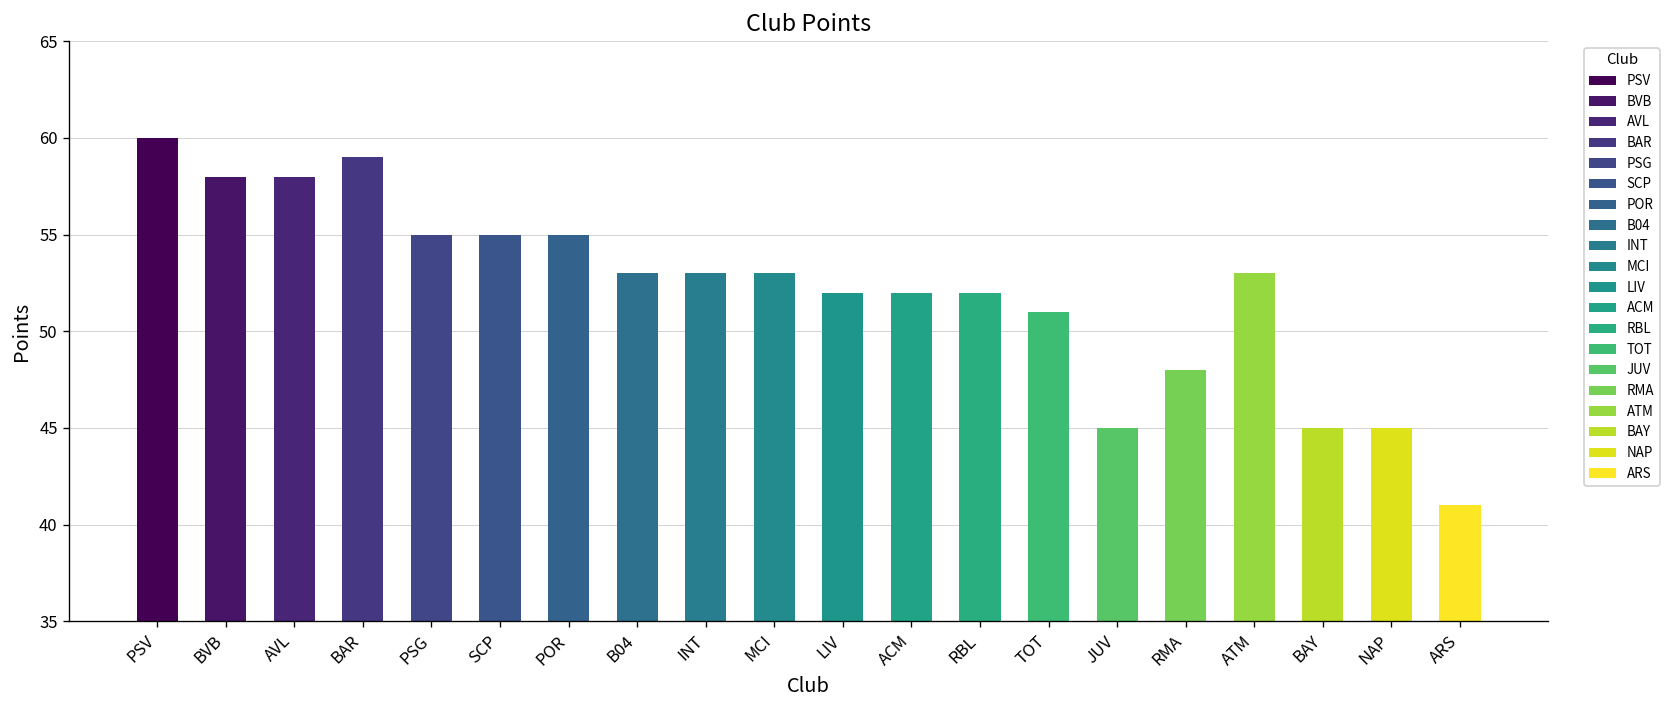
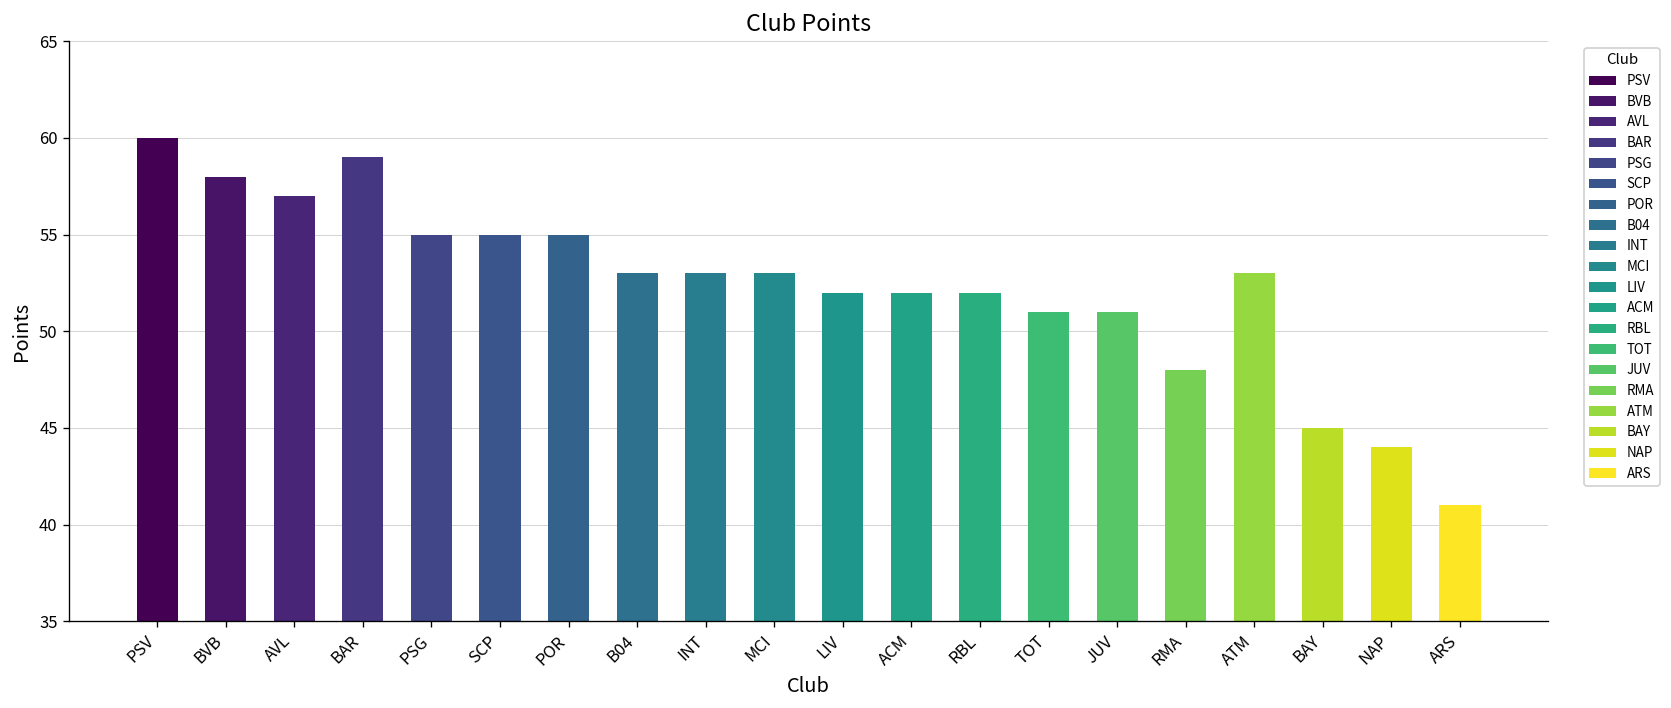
AVL: 58 -> 57
JUV: 45 -> 51
NAP: 45 -> 44
